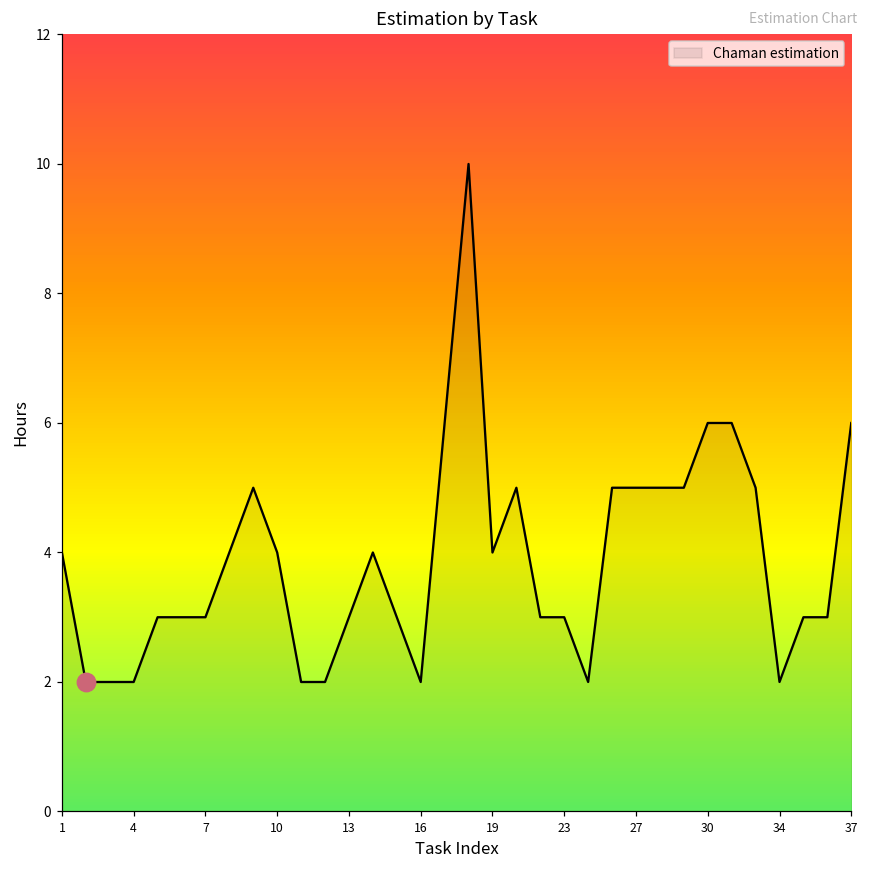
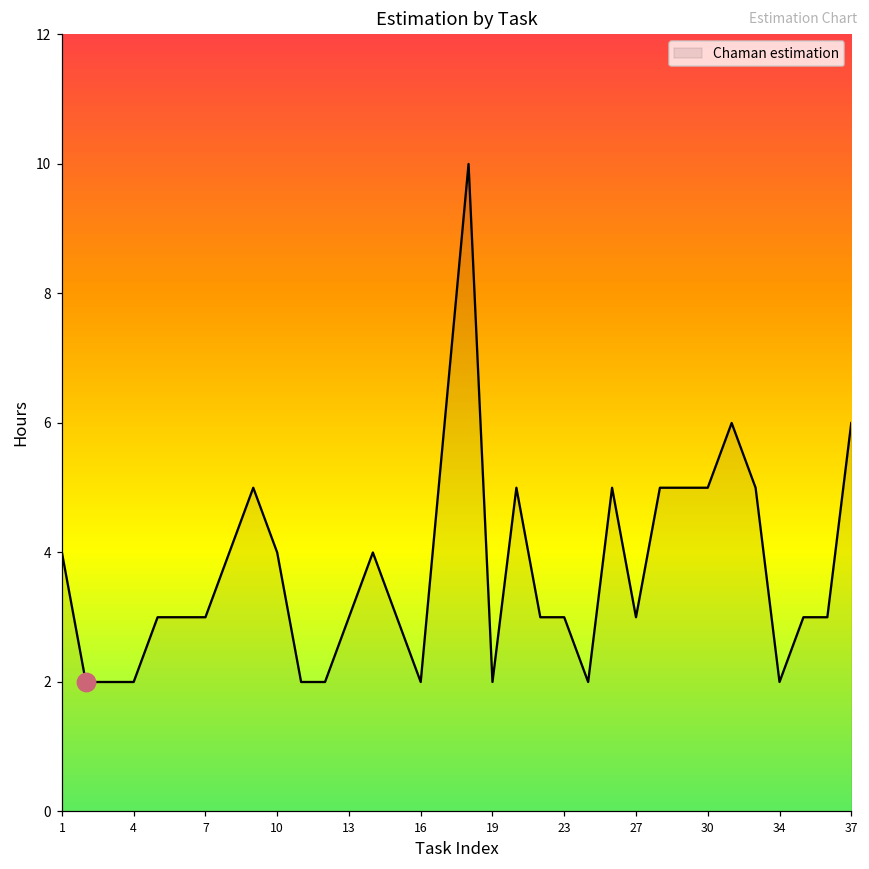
Chaman estimation, 19: 4 -> 2
Chaman estimation, 27: 5 -> 3
Chaman estimation, 30: 6 -> 5
